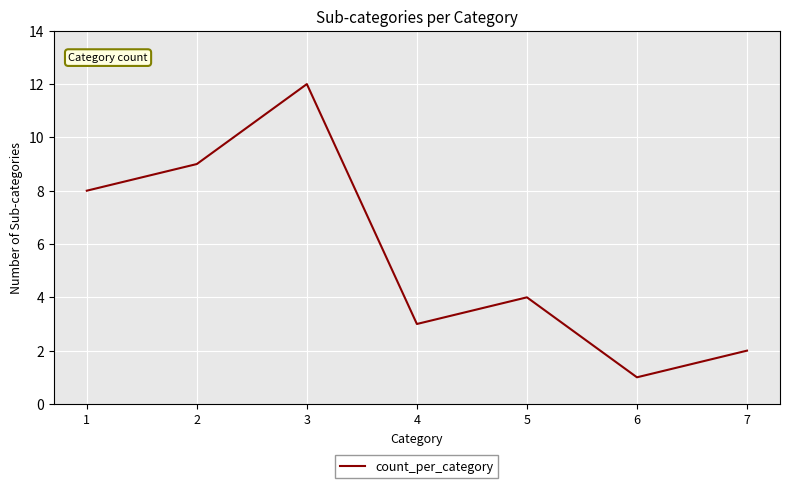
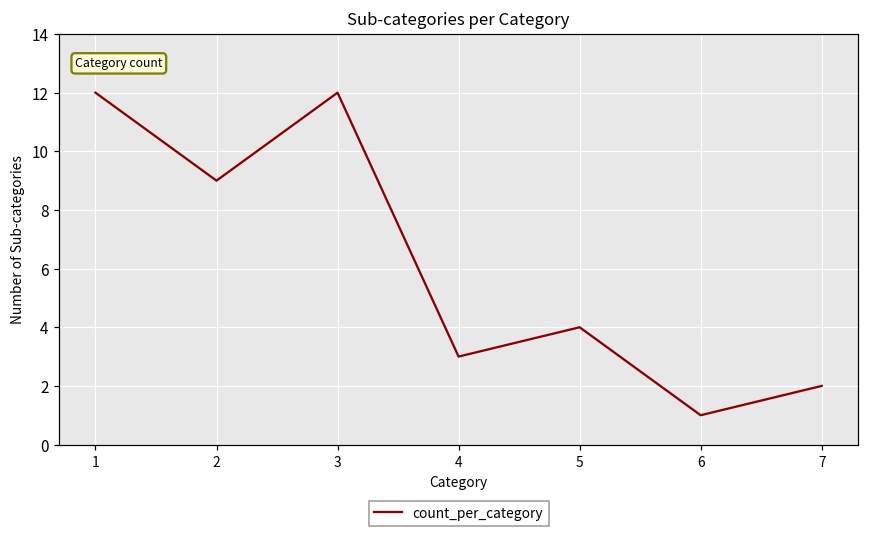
1: 8 -> 12
